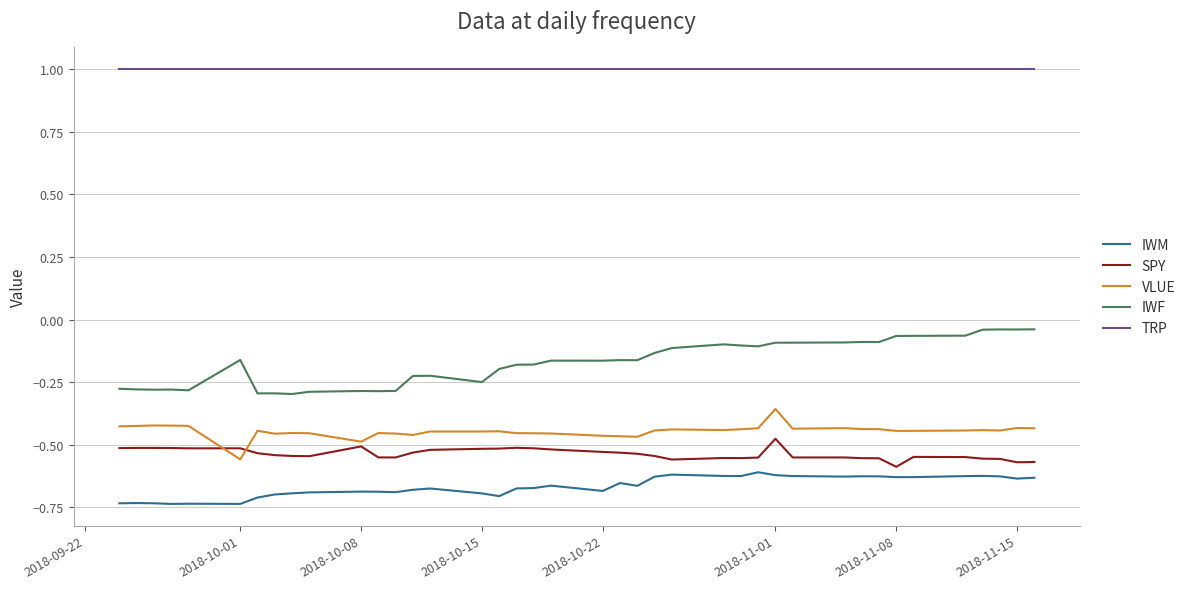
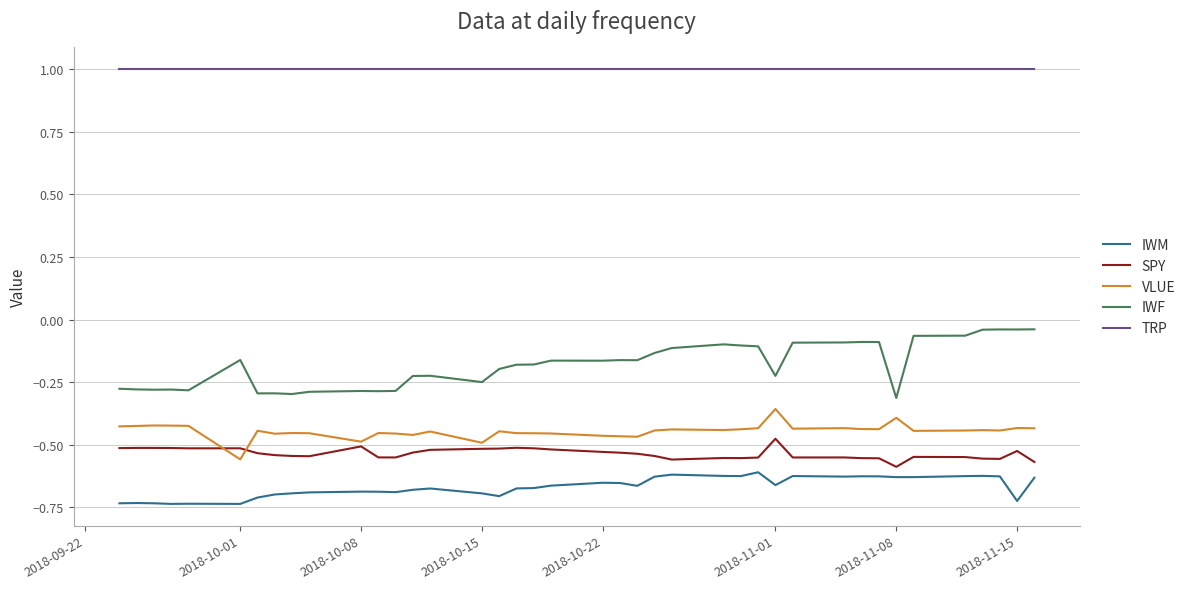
VLUE, 2018-10-15: -0.45 -> -0.49
IWM, 2018-10-22: -0.68 -> -0.65
IWM, 2018-11-01: -0.62 -> -0.66
IWF, 2018-11-01: -0.09 -> -0.22
VLUE, 2018-11-08: -0.44 -> -0.39
IWF, 2018-11-08: -0.07 -> -0.31
IWM, 2018-11-15: -0.63 -> -0.72
SPY, 2018-11-15: -0.57 -> -0.52
